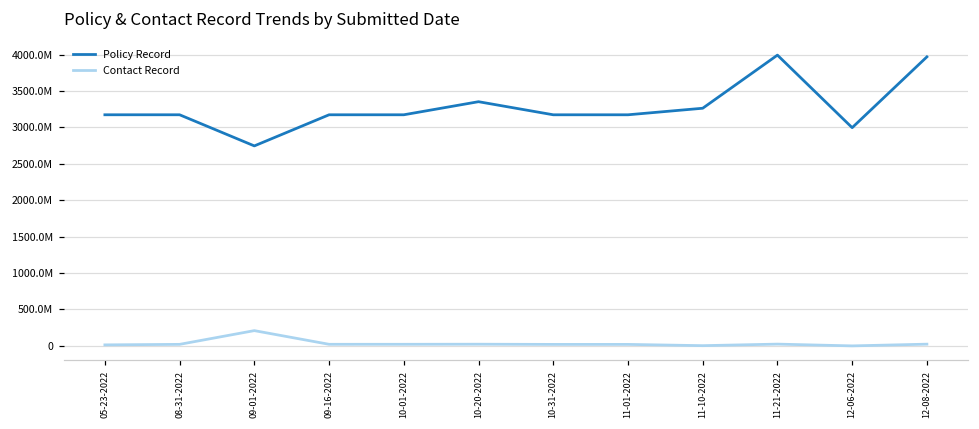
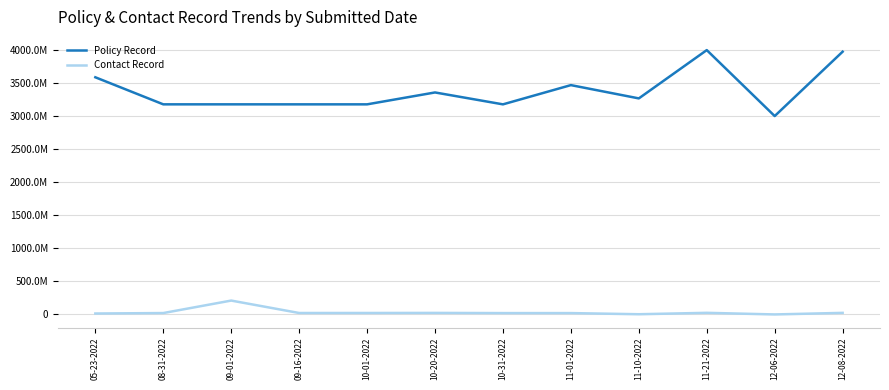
Policy Record, 05-23-2022: 3200000000 -> 3600000000
Policy Record, 09-01-2022: 2700000000 -> 3200000000
Policy Record, 11-01-2022: 3200000000 -> 3500000000
